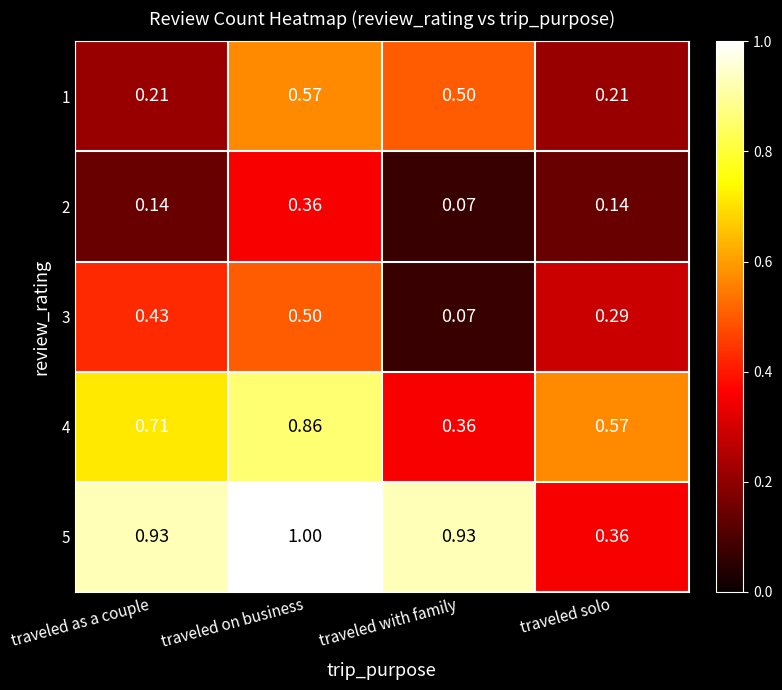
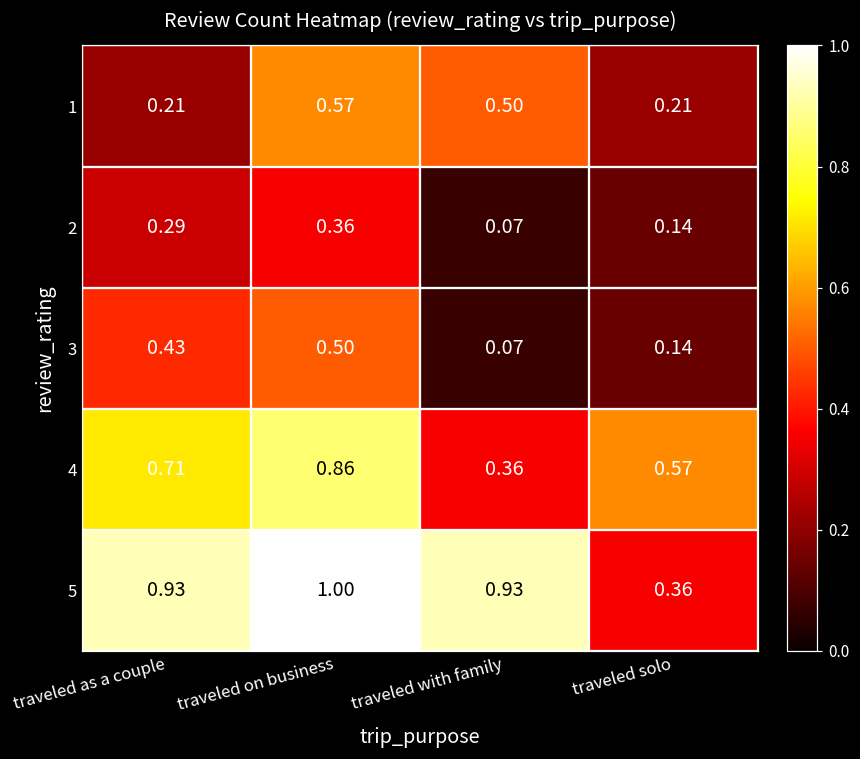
2, traveled as a couple: 0.14 -> 0.29
3, traveled solo: 0.29 -> 0.14
